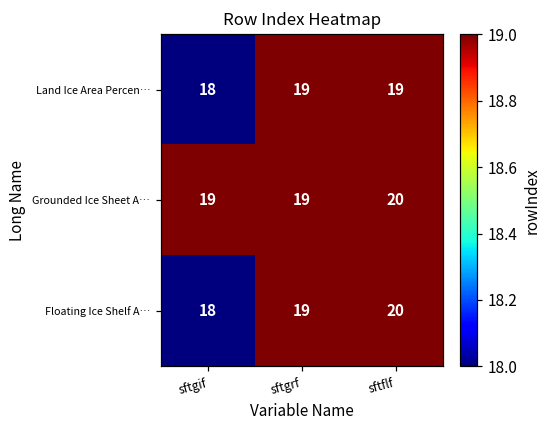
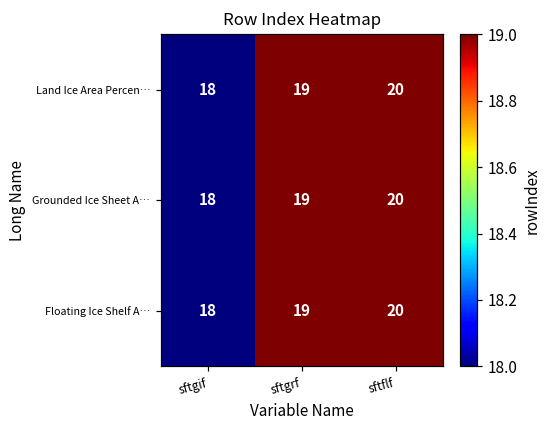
Land Ice Area Percen…, sftflf: 19 -> 20
Grounded Ice Sheet A…, sftgif: 19 -> 18
